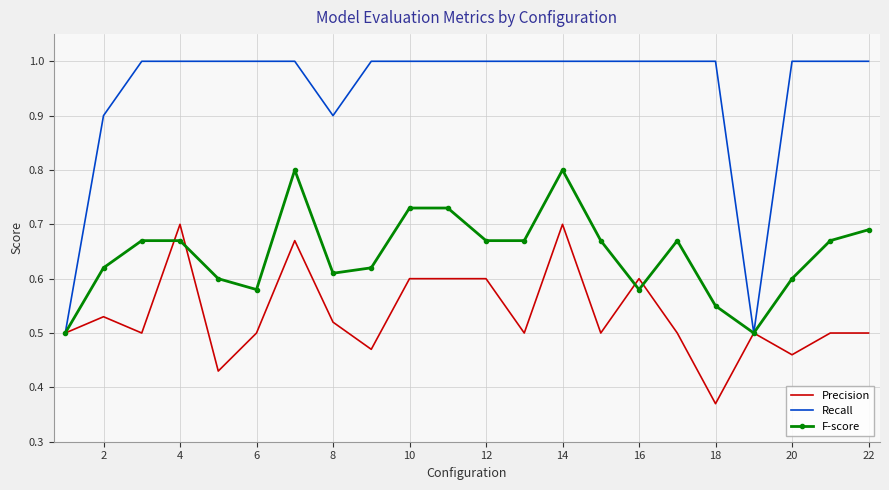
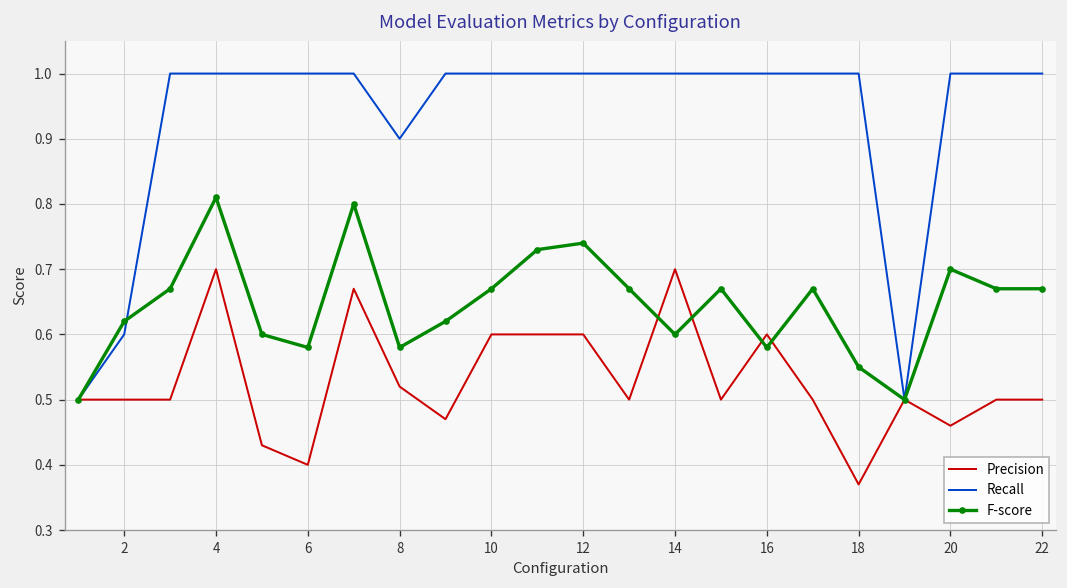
Precision, 2: 0.53 -> 0.50
Recall, 2: 0.9 -> 0.6
F-score, 4: 0.67 -> 0.81
Precision, 6: 0.5 -> 0.4
F-score, 8: 0.61 -> 0.58
F-score, 10: 0.73 -> 0.67
F-score, 12: 0.67 -> 0.74
F-score, 14: 0.8 -> 0.6
F-score, 20: 0.6 -> 0.7
F-score, 22: 0.69 -> 0.67
